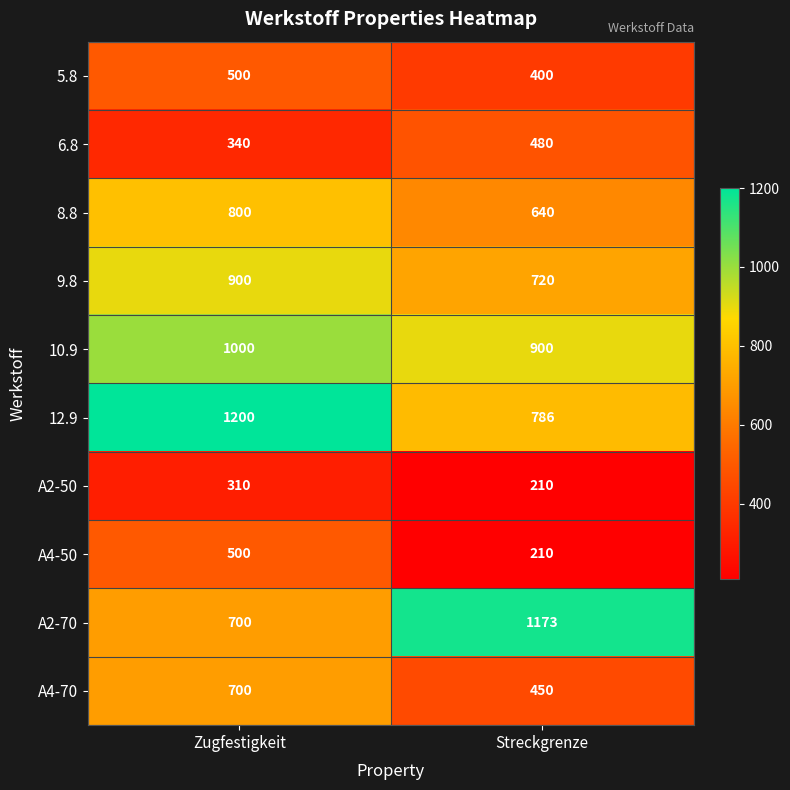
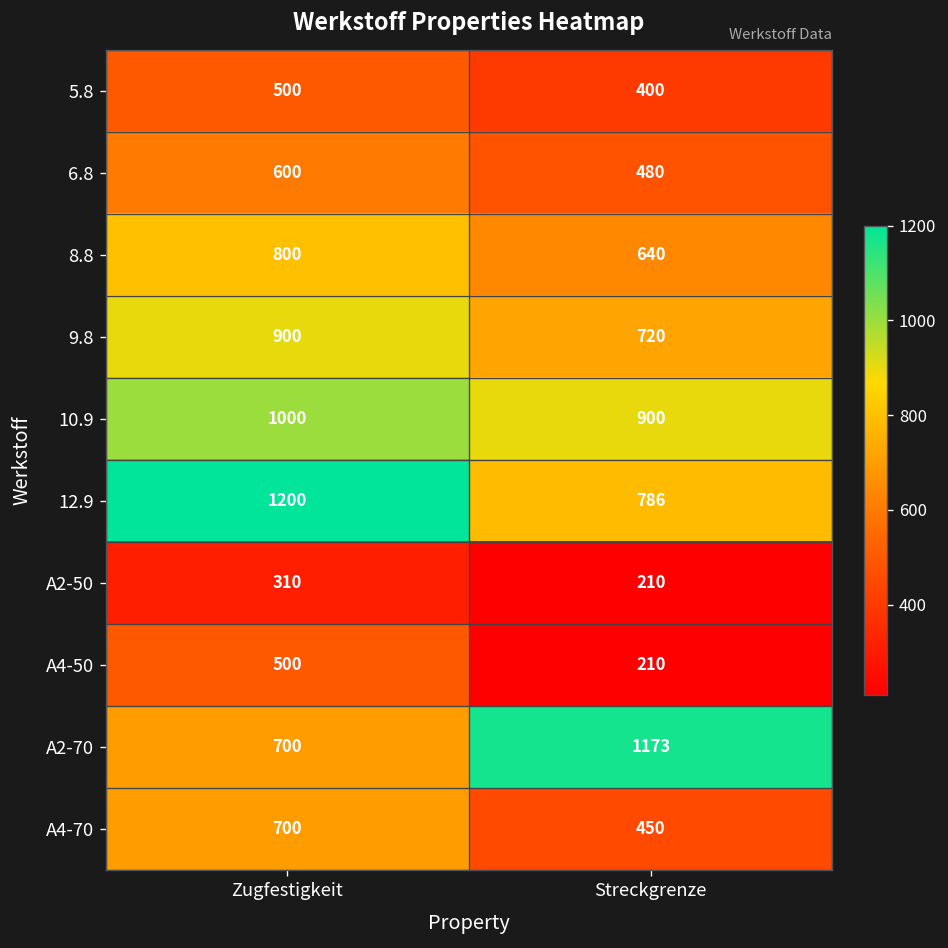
6.8, Zugfestigkeit: 340 -> 600
